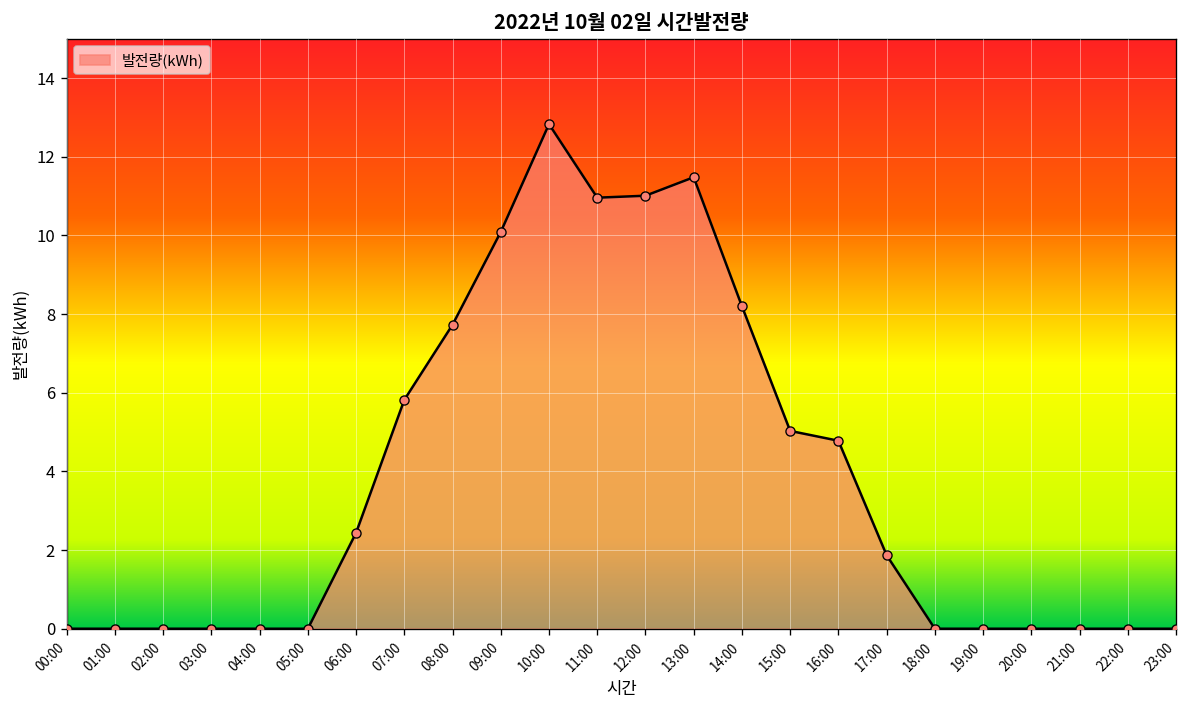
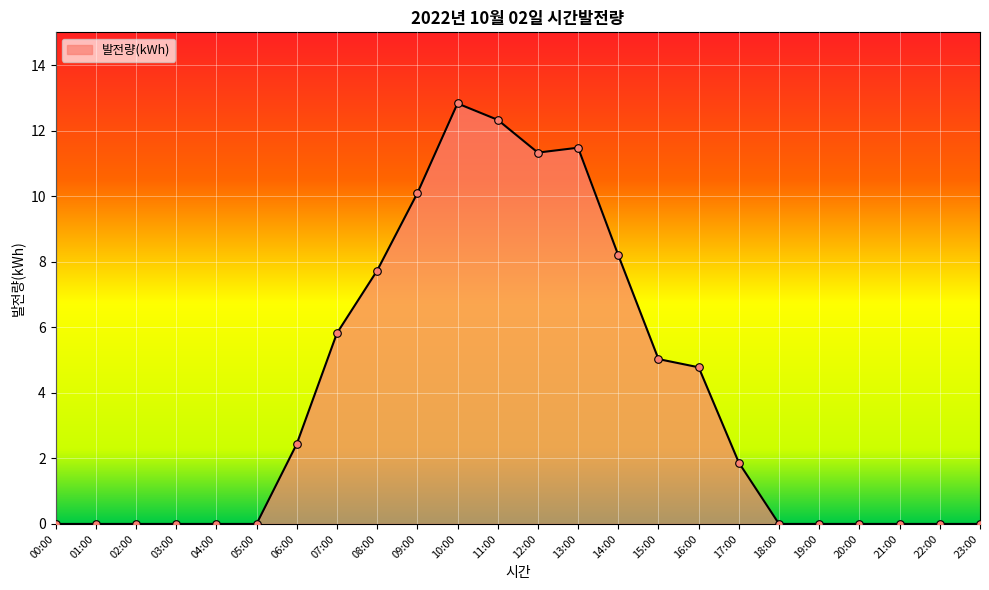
11:00: 11.0 -> 12.3
12:00: 11.0 -> 11.3
